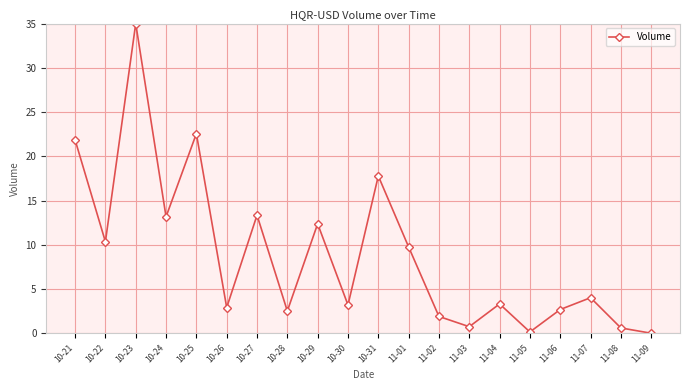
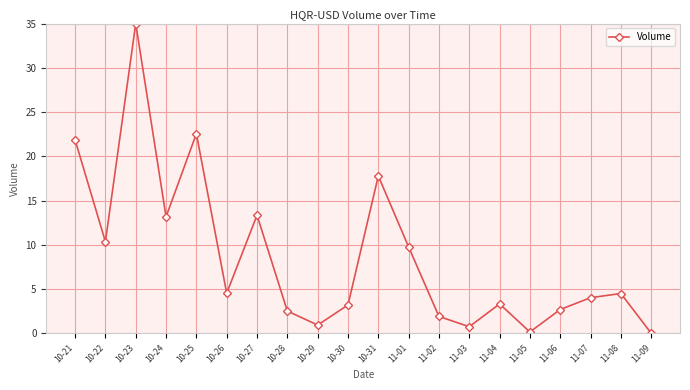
10-26: 3 -> 5
10-29: 12 -> 1
11-08: 1 -> 4
